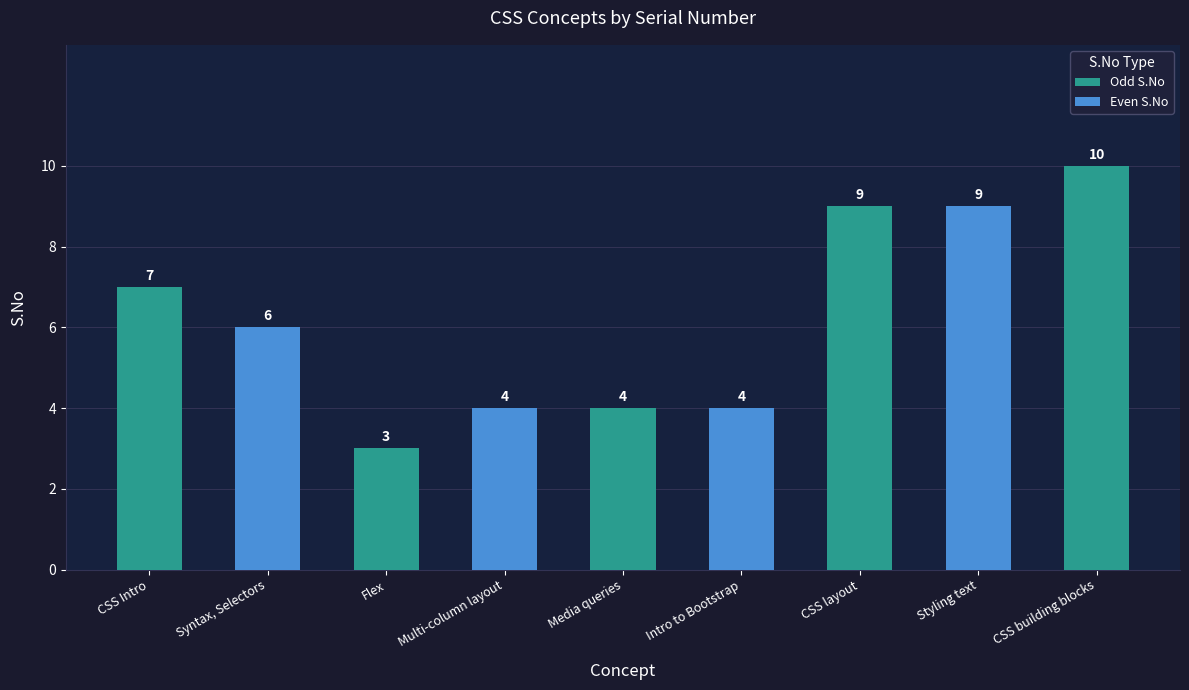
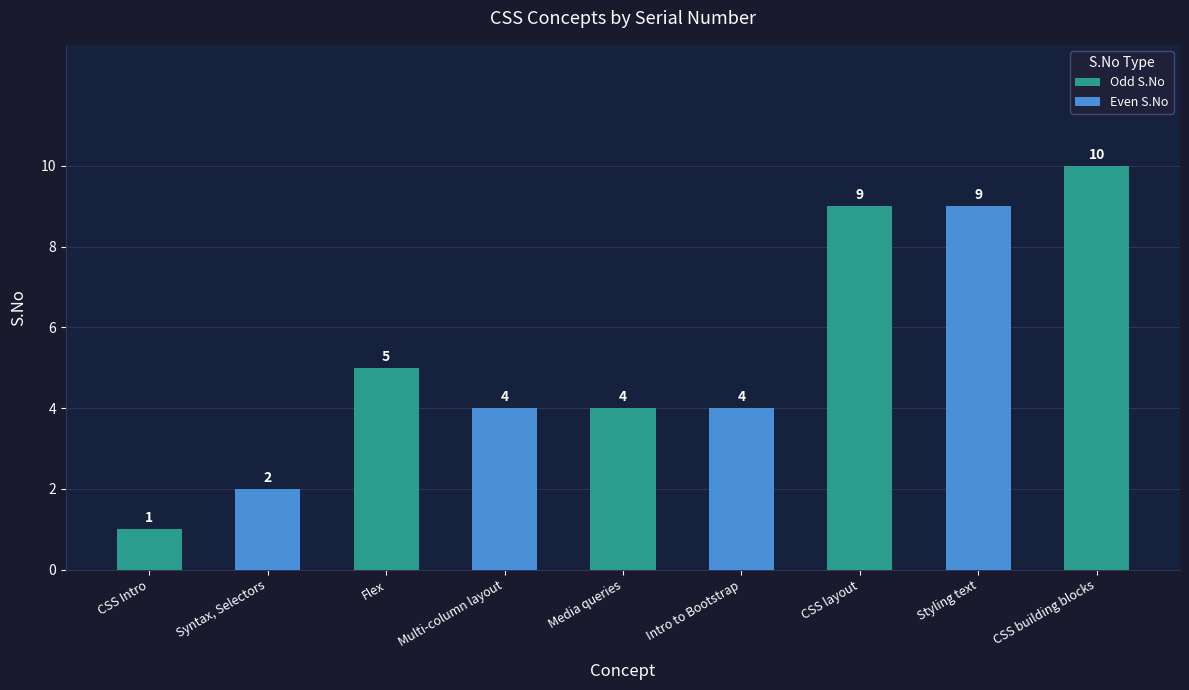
CSS Intro: 7 -> 1
Syntax, Selectors: 6 -> 2
Flex: 3 -> 5
